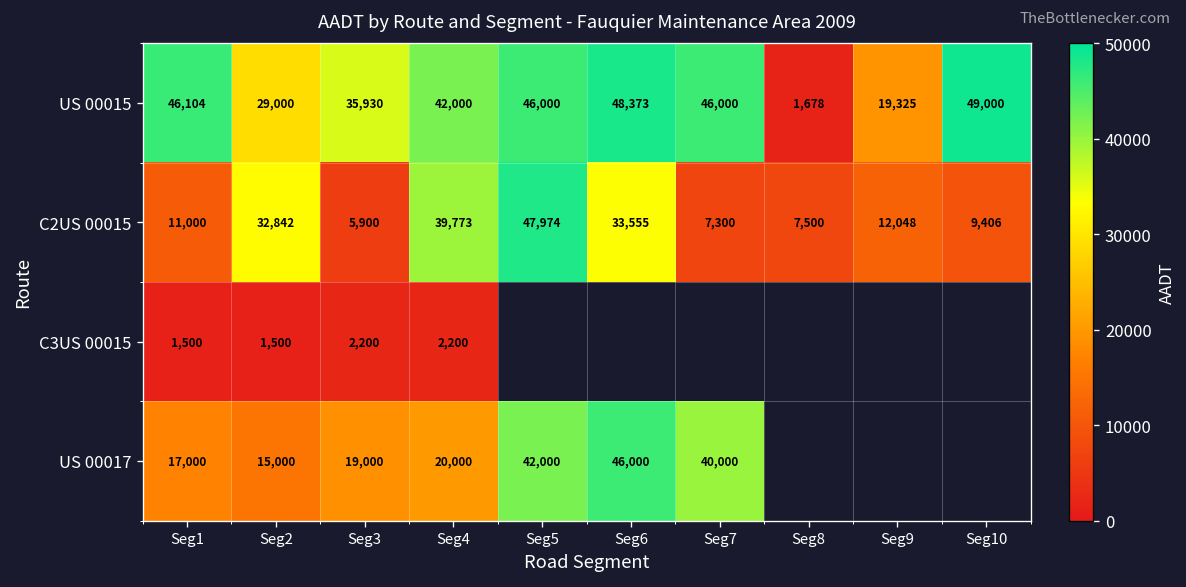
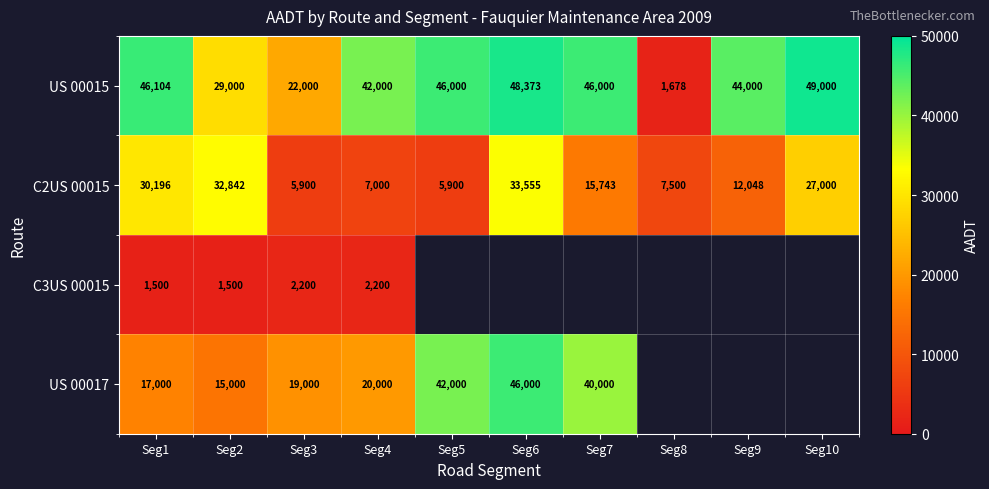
US 00015, Seg3: 35,930 -> 22,000
US 00015, Seg9: 19,325 -> 44,000
C2US 00015, Seg1: 11,000 -> 30,196
C2US 00015, Seg4: 39,773 -> 7,000
C2US 00015, Seg5: 47,974 -> 5,900
C2US 00015, Seg7: 7,300 -> 15,743
C2US 00015, Seg10: 9,406 -> 27,000
